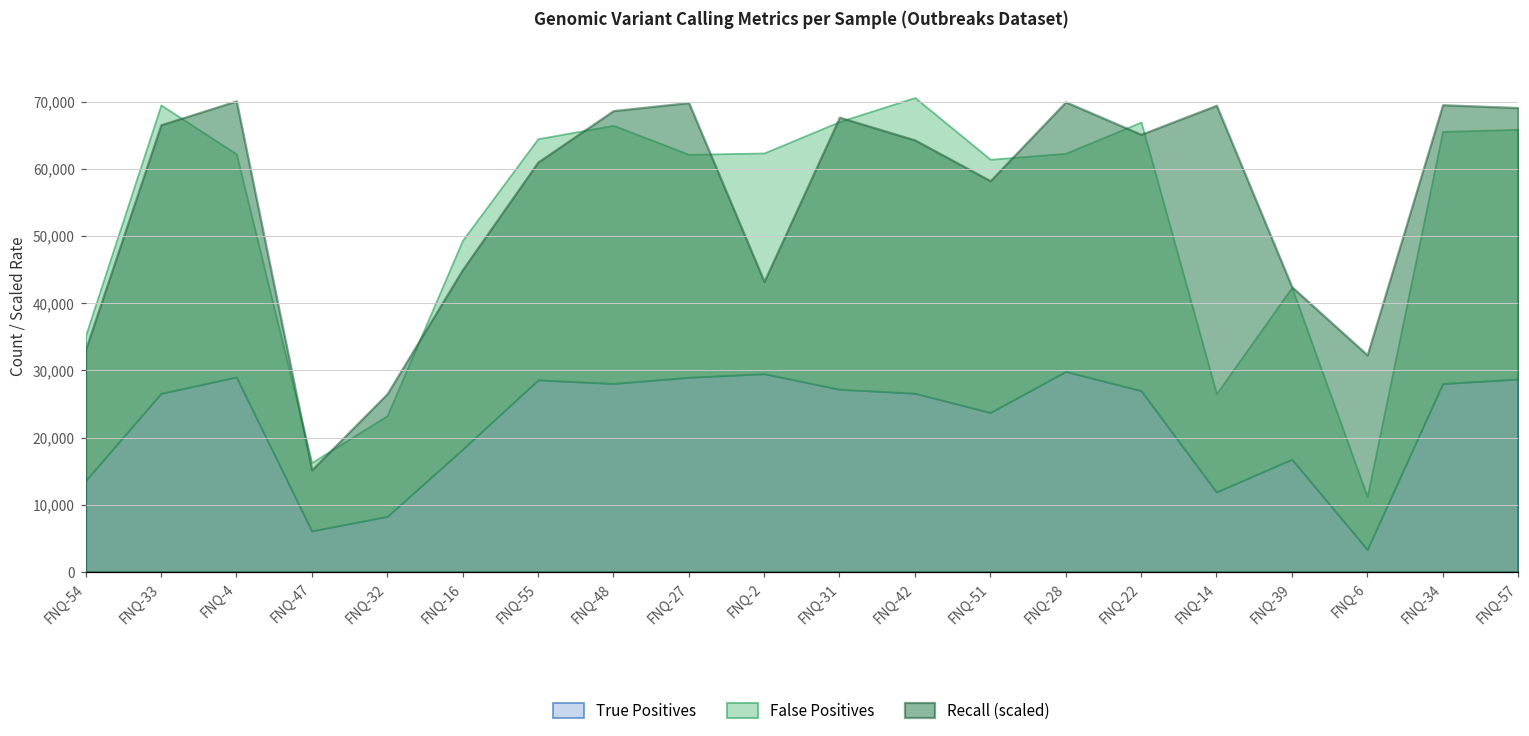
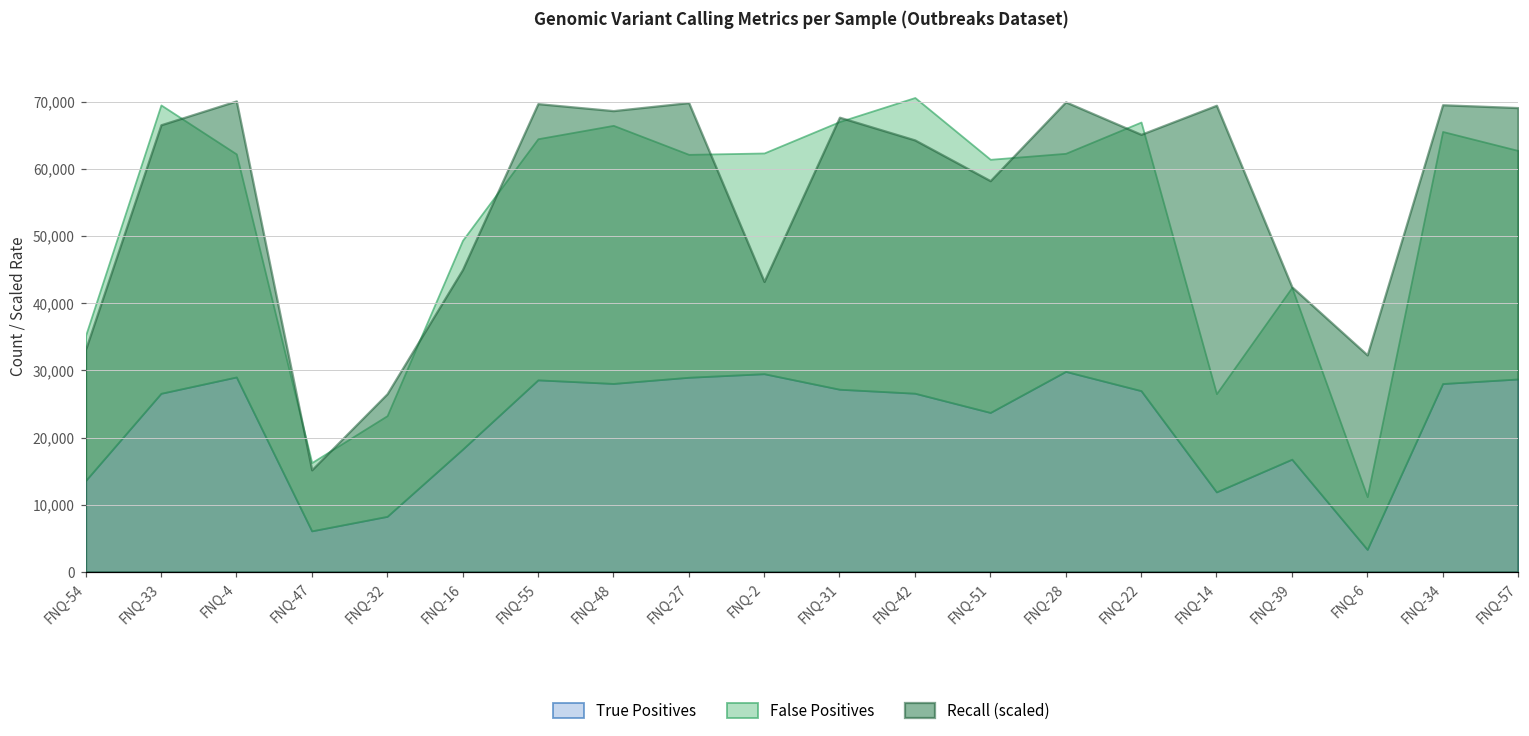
Recall (scaled), FNQ-55: 61,000 -> 70,000
False Positives, FNQ-57: 37,000 -> 34,000
